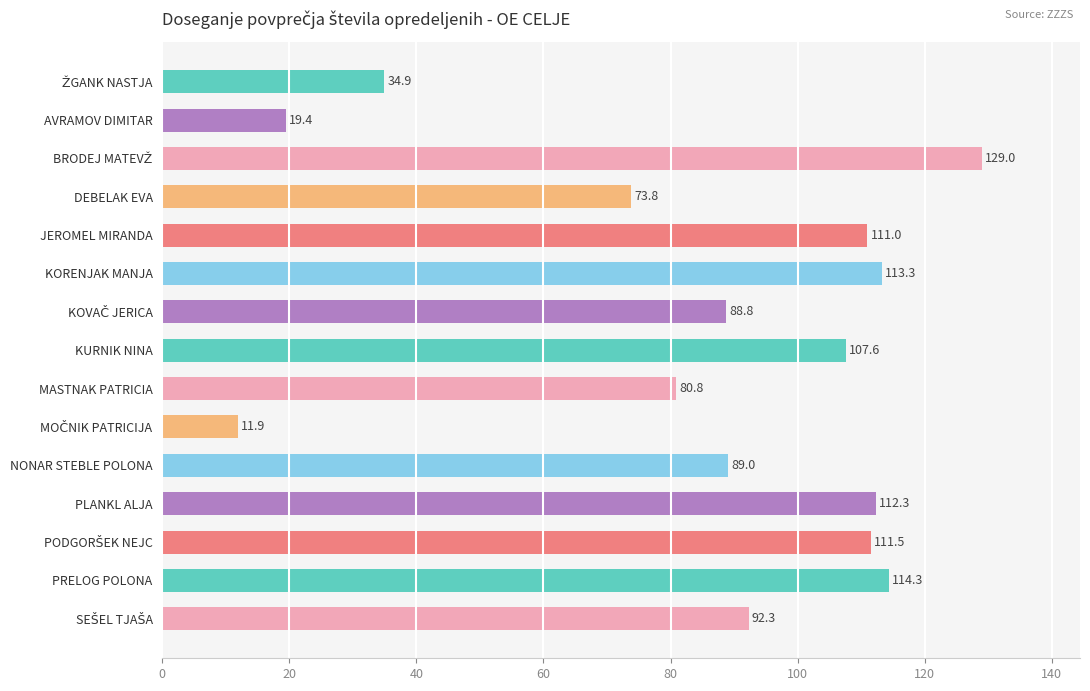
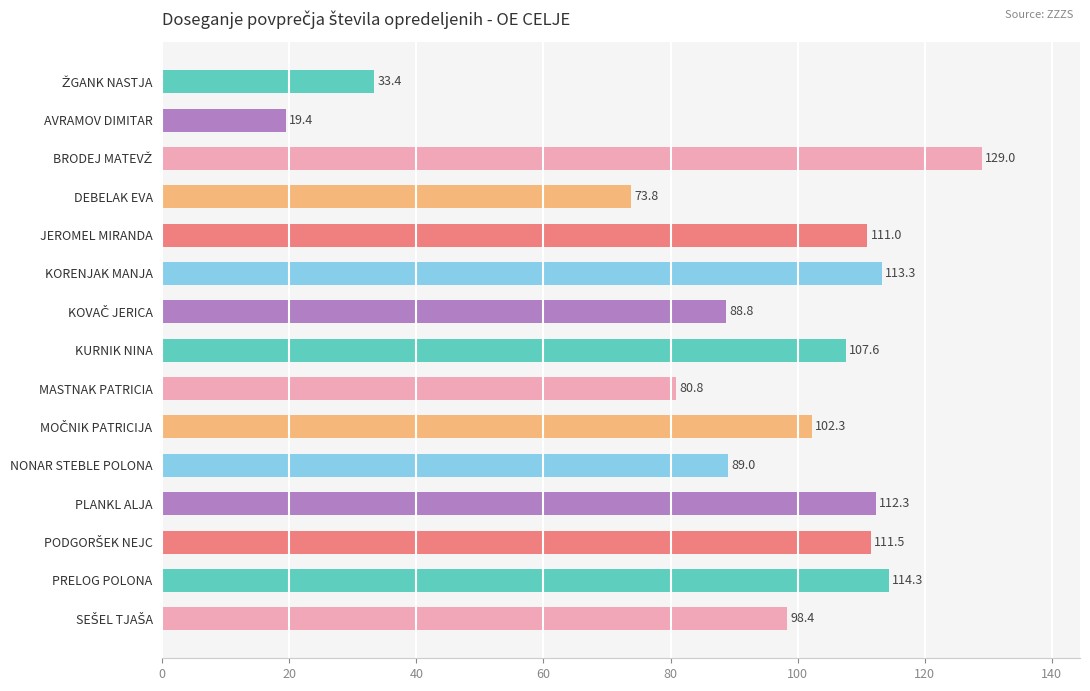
ŽGANK NASTJA: 34.9 -> 33.4
MOČNIK PATRICIJA: 11.9 -> 102.3
SEŠEL TJAŠA: 92.3 -> 98.4
